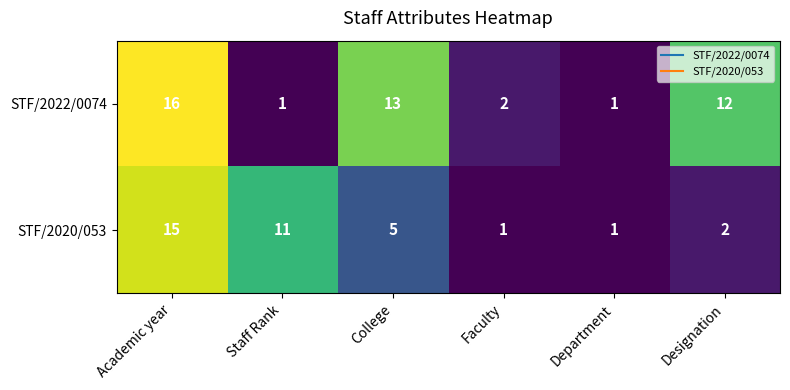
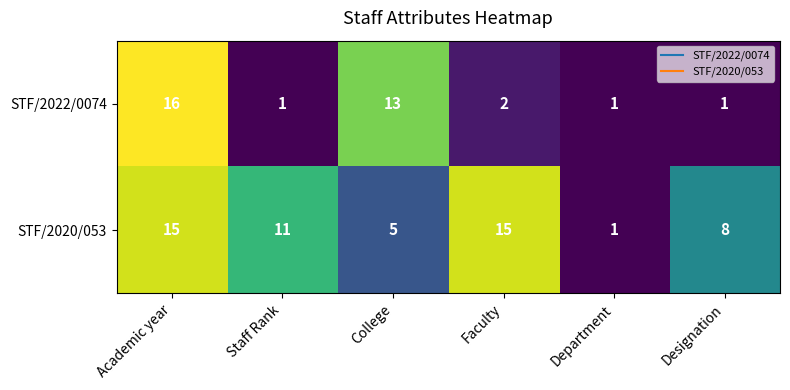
STF/2022/0074, Designation: 12 -> 1
STF/2020/053, Faculty: 1 -> 15
STF/2020/053, Designation: 2 -> 8
